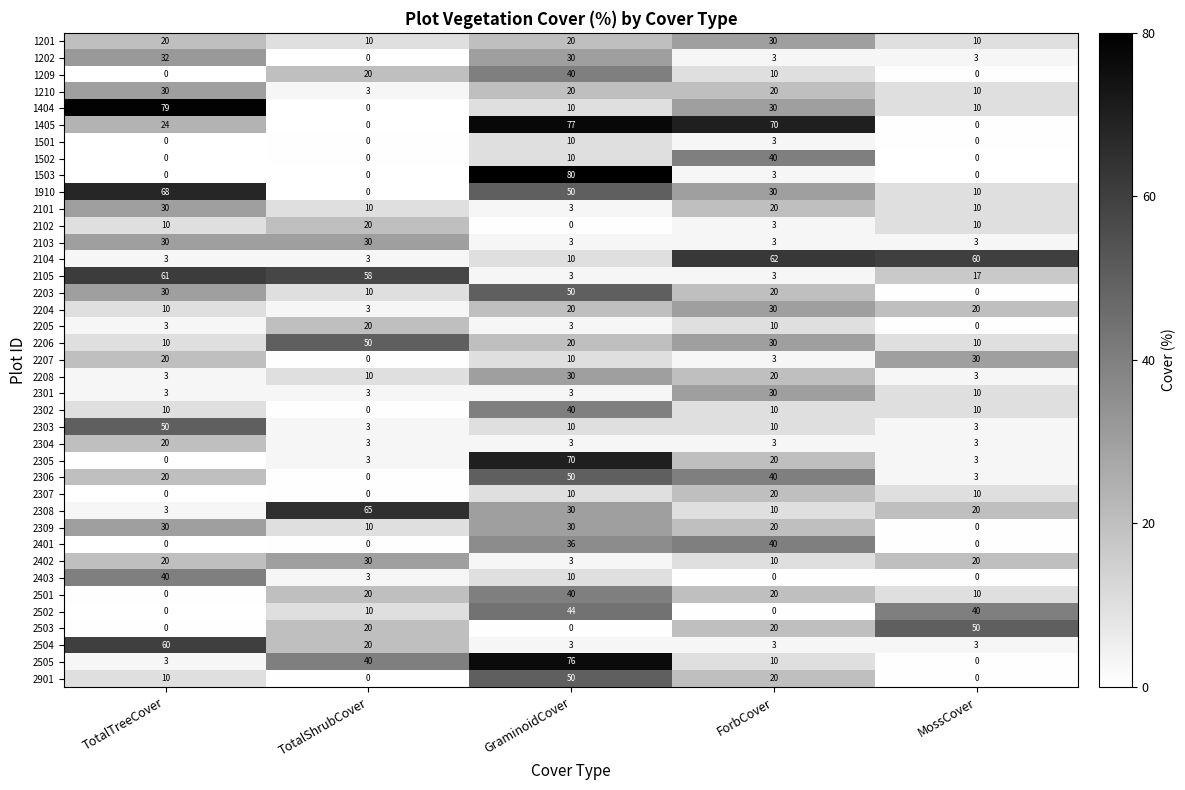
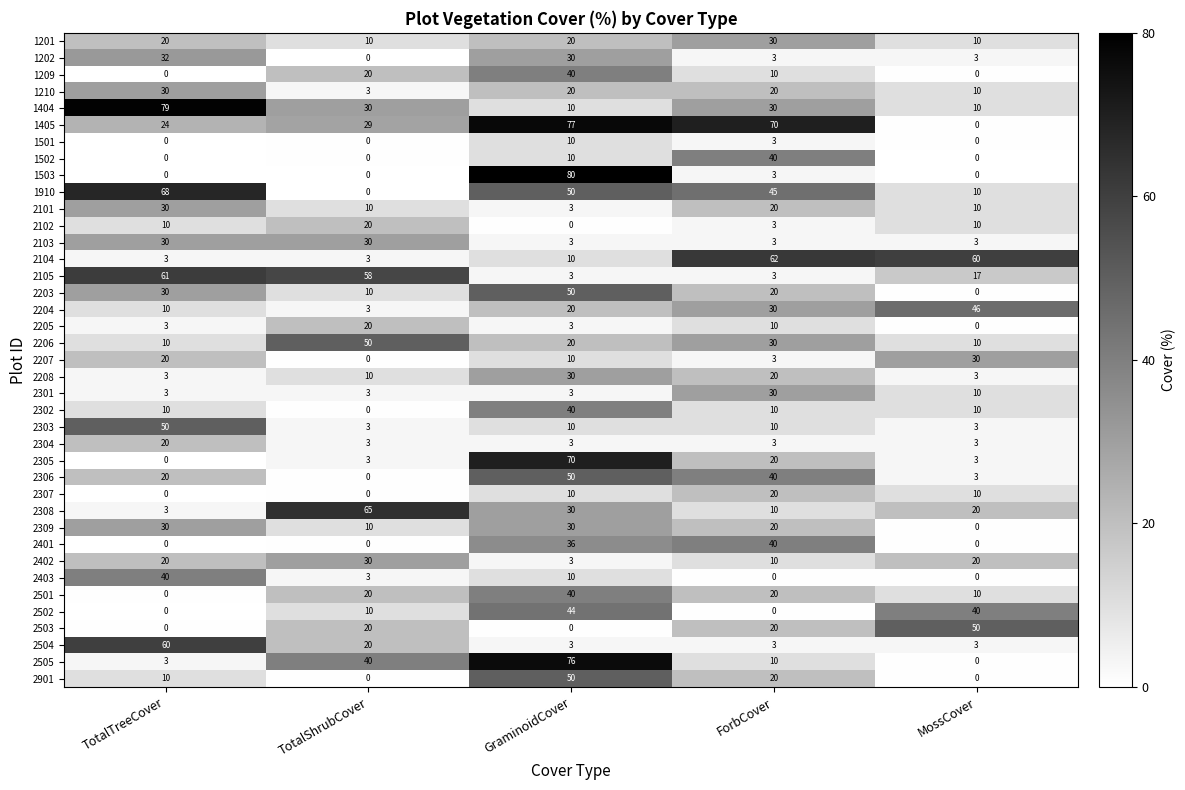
1404, TotalShrubCover: 0 -> 30
1405, TotalShrubCover: 0 -> 29
1910, ForbCover: 30 -> 45
2204, MossCover: 20 -> 46
